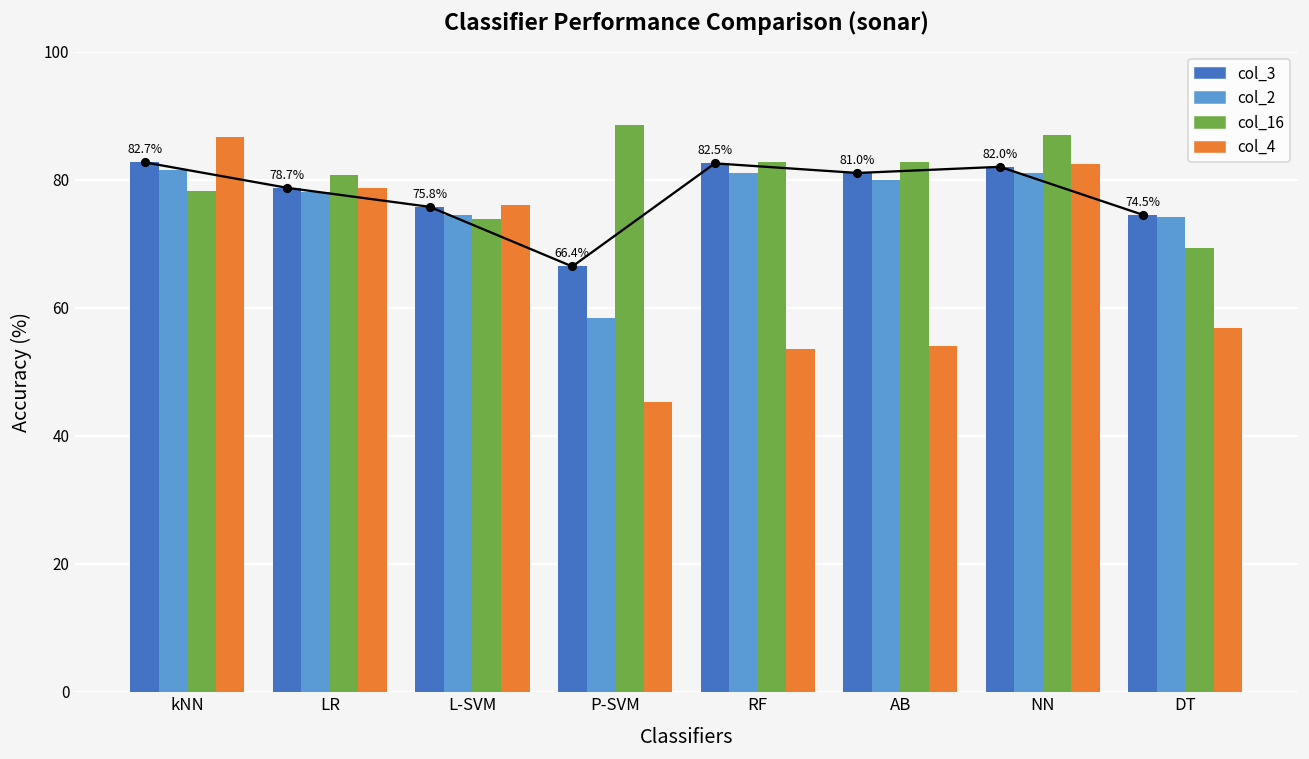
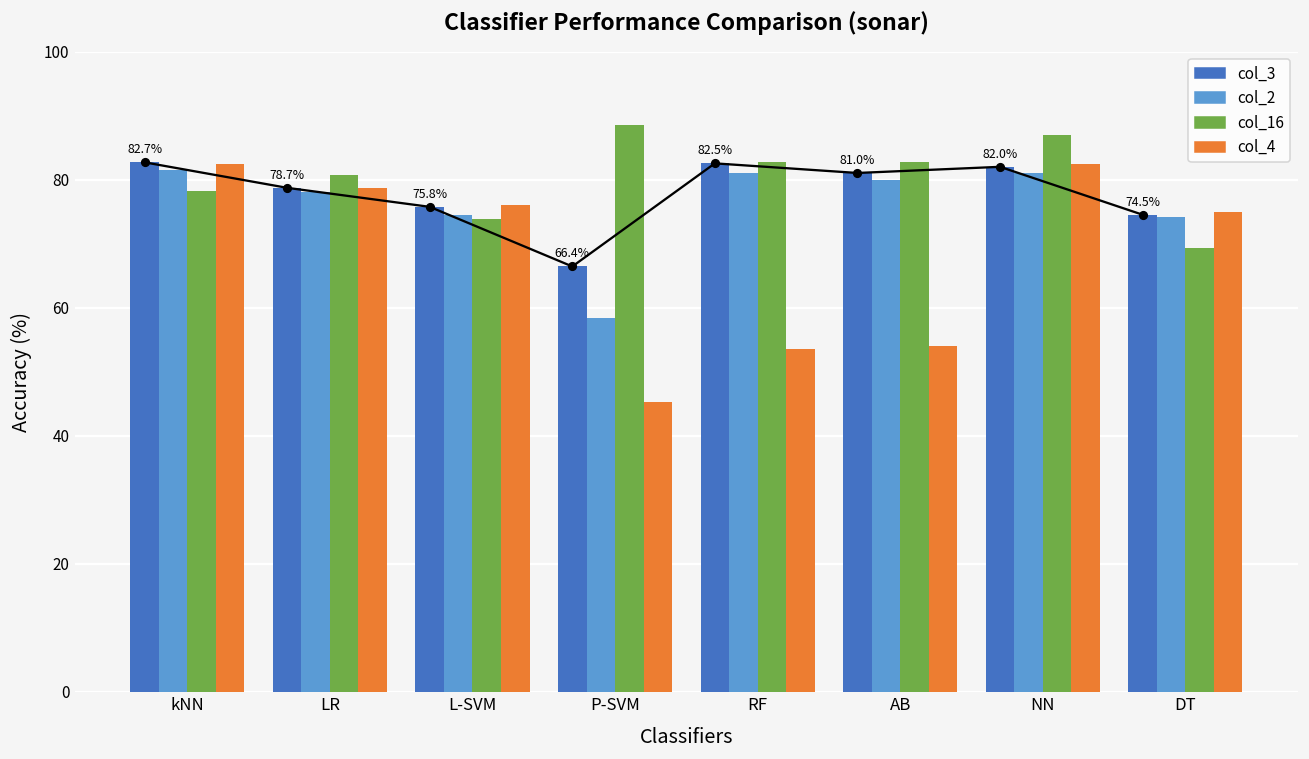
col_4, kNN: 87 -> 82
col_4, DT: 57 -> 75
